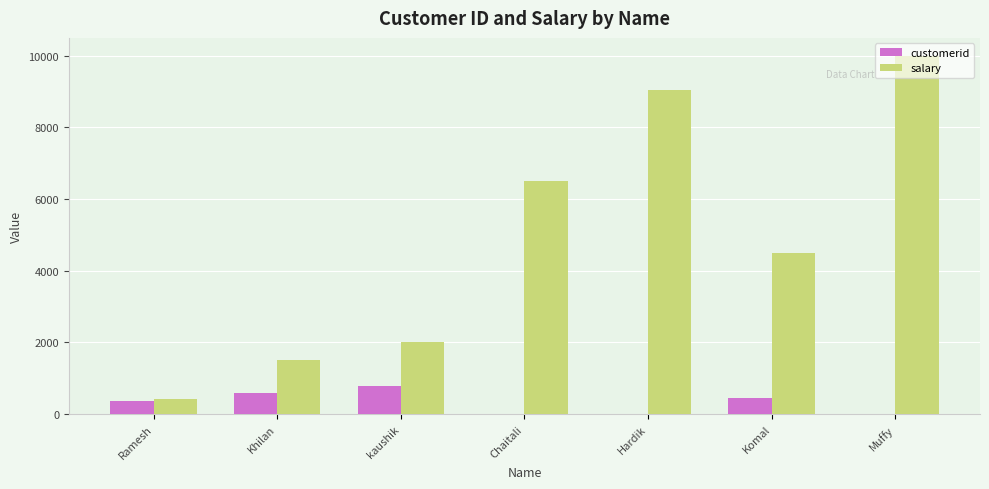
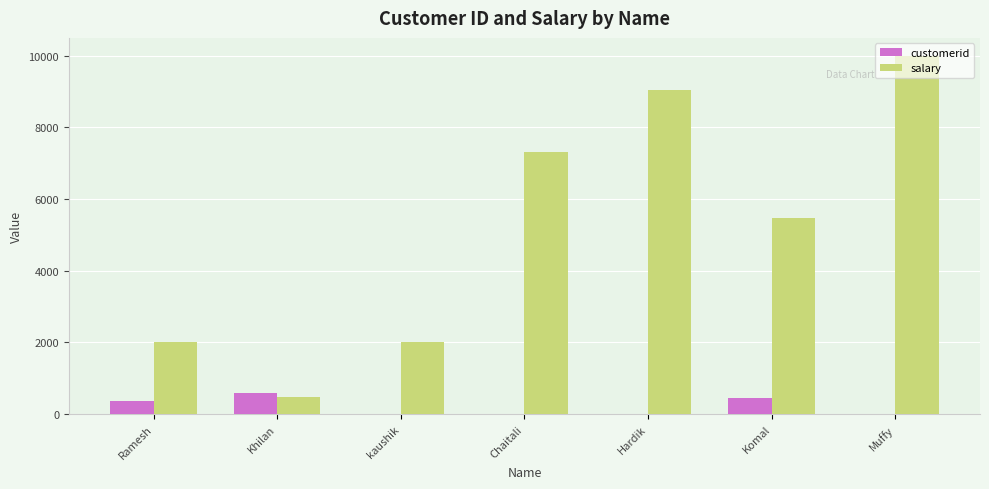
salary, Ramesh: 400 -> 2000
salary, Khilan: 1500 -> 500
customerid, kaushik: 800 -> 0
salary, Chaitali: 6500 -> 7300
salary, Komal: 4500 -> 5500
